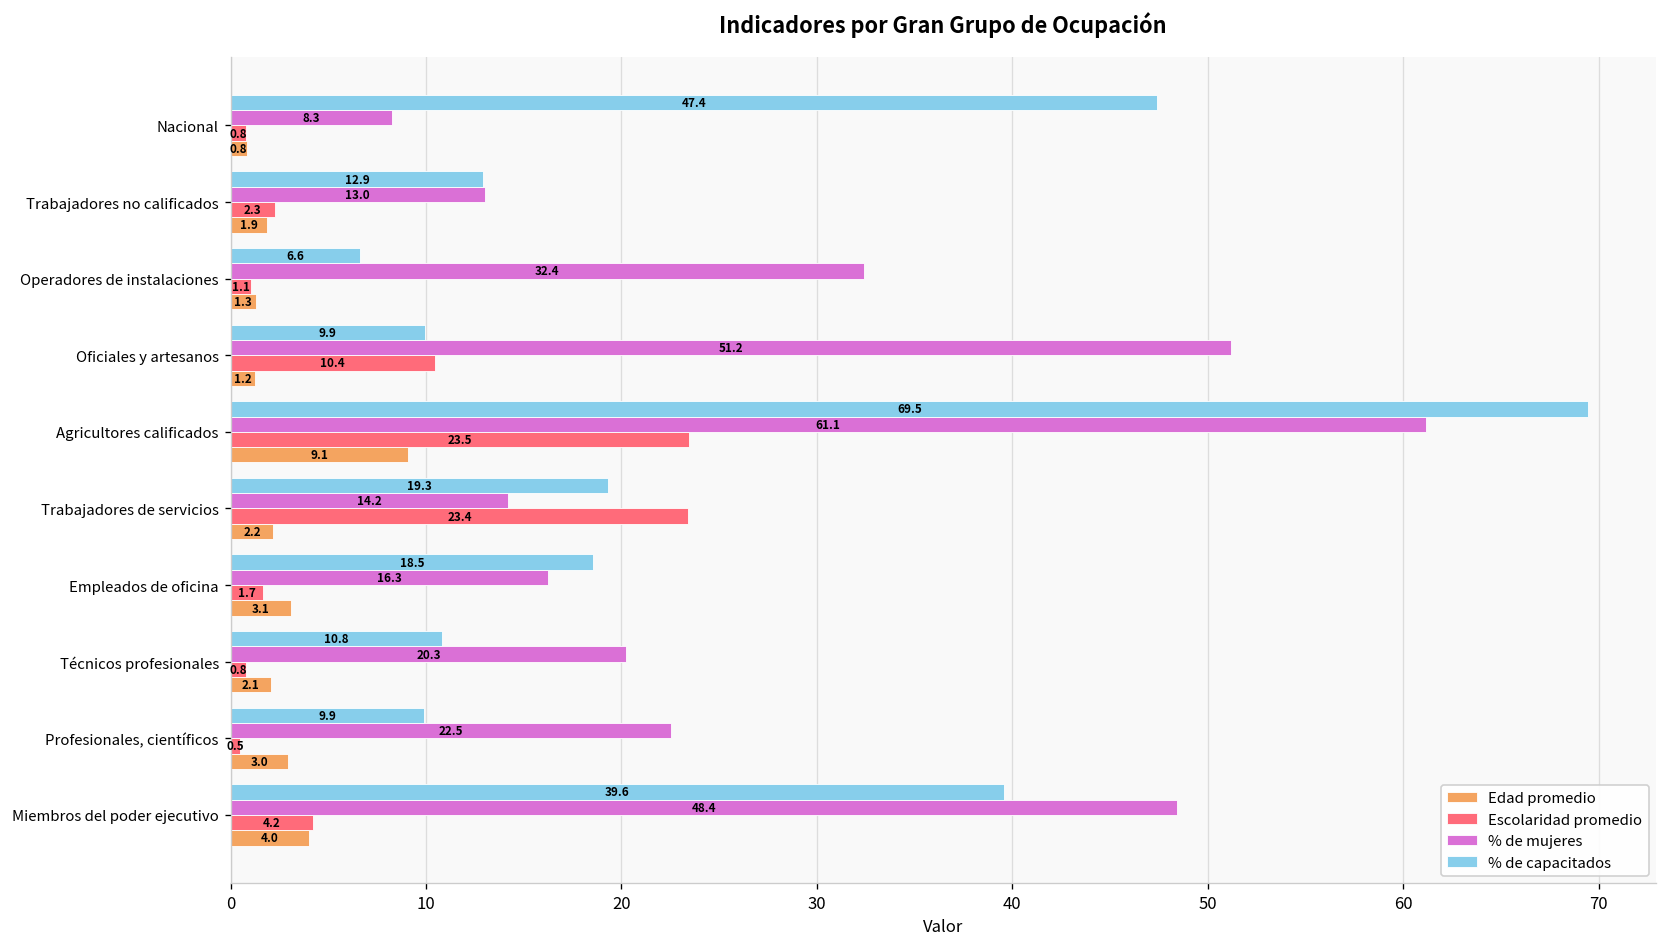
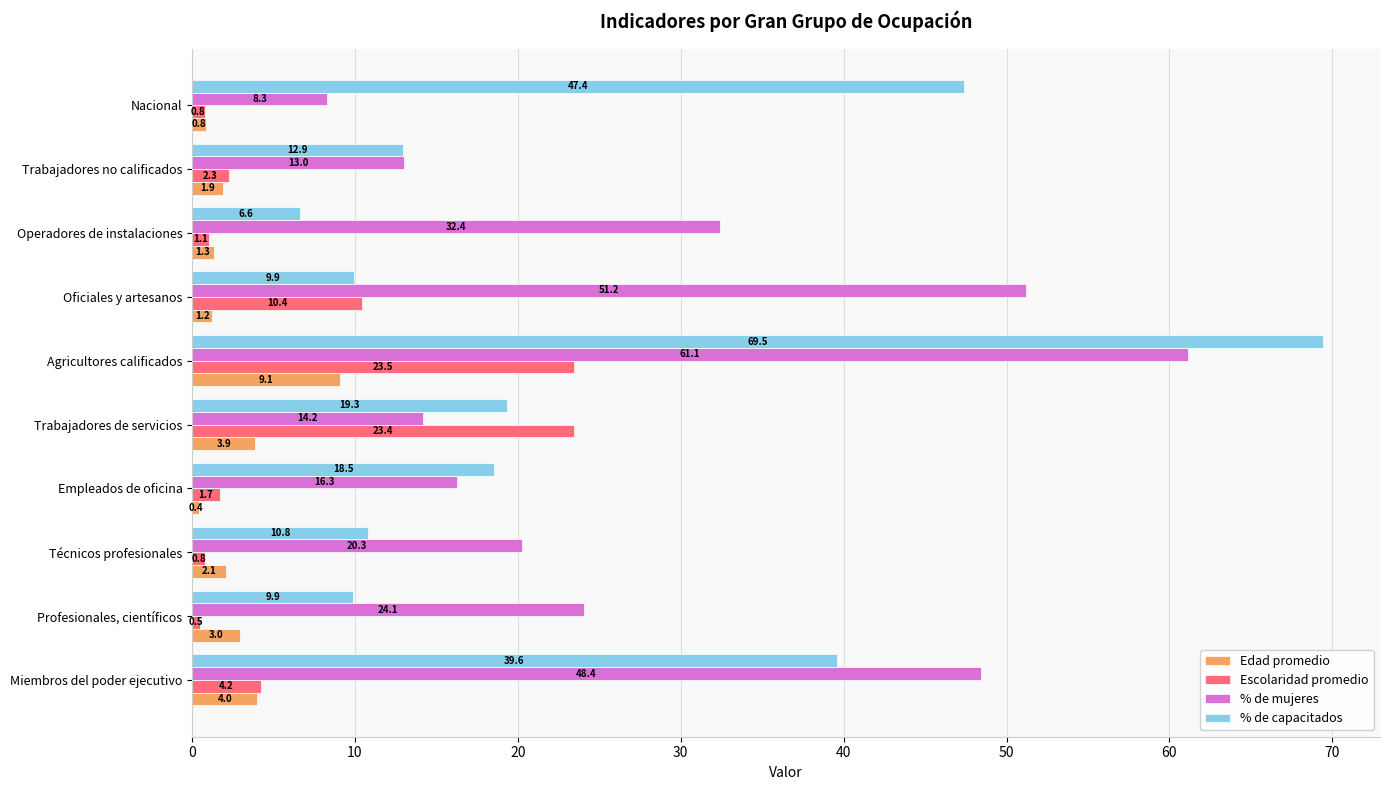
Edad promedio, Trabajadores de servicios: 2.2 -> 3.9
Edad promedio, Empleados de oficina: 3.1 -> 0.4
% de mujeres, Profesionales, científicos: 22.5 -> 24.1
